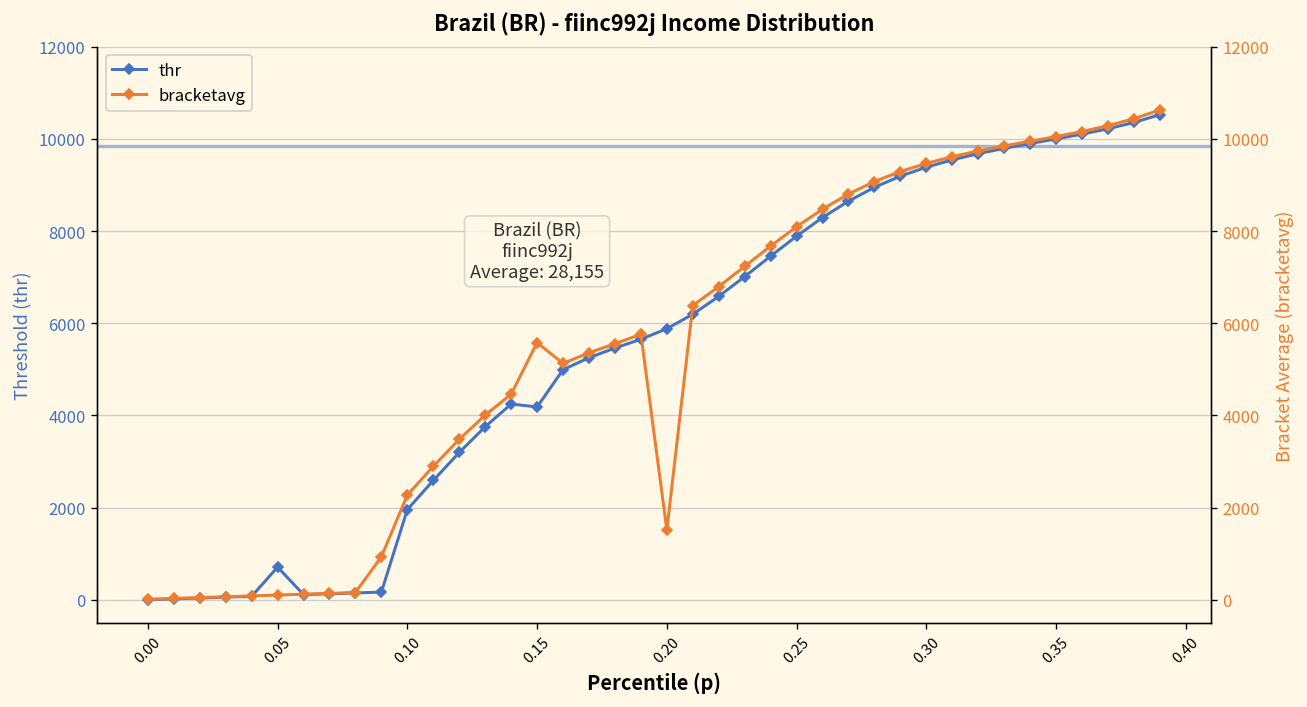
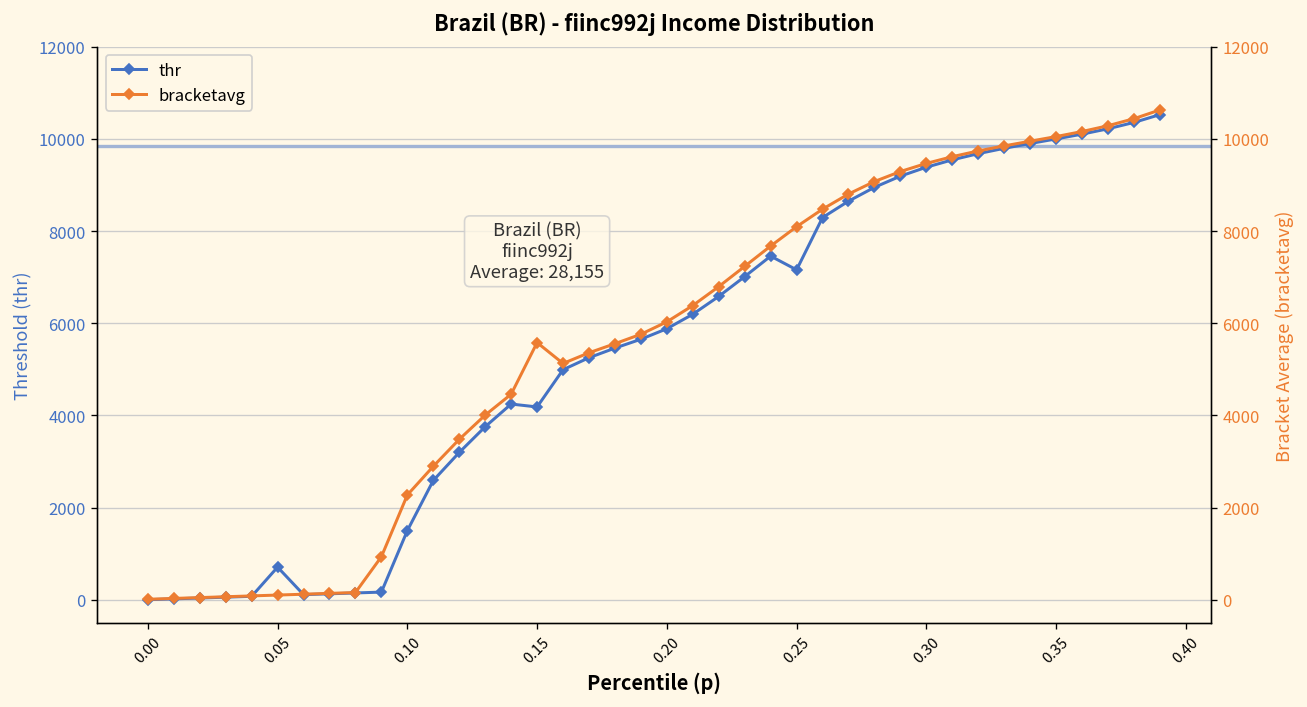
thr, 0.10: 2000 -> 1500
thr, 0.25: 7900 -> 7200
bracketavg, 0.20: 1500 -> 6000
